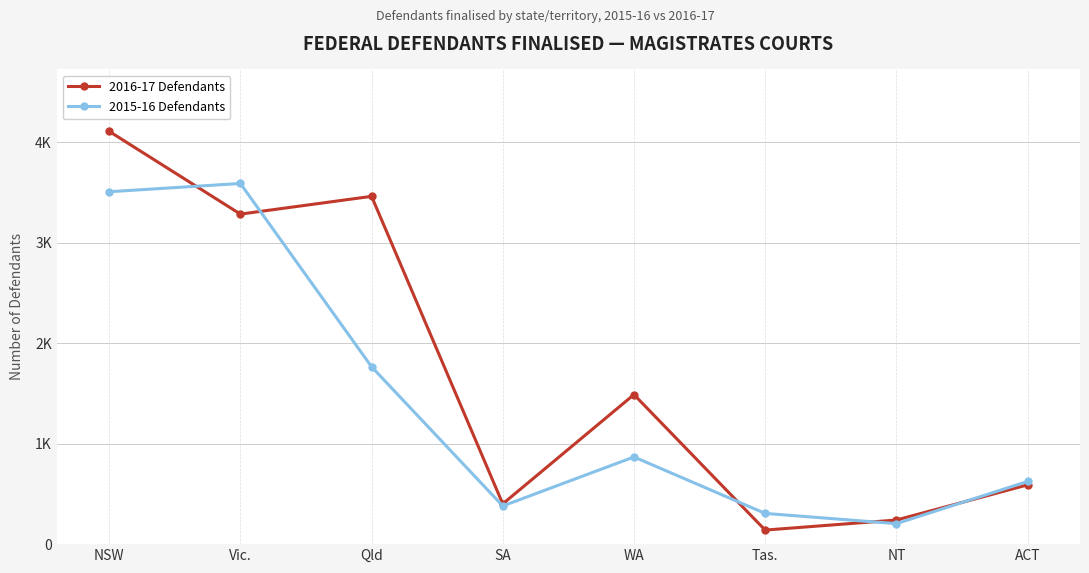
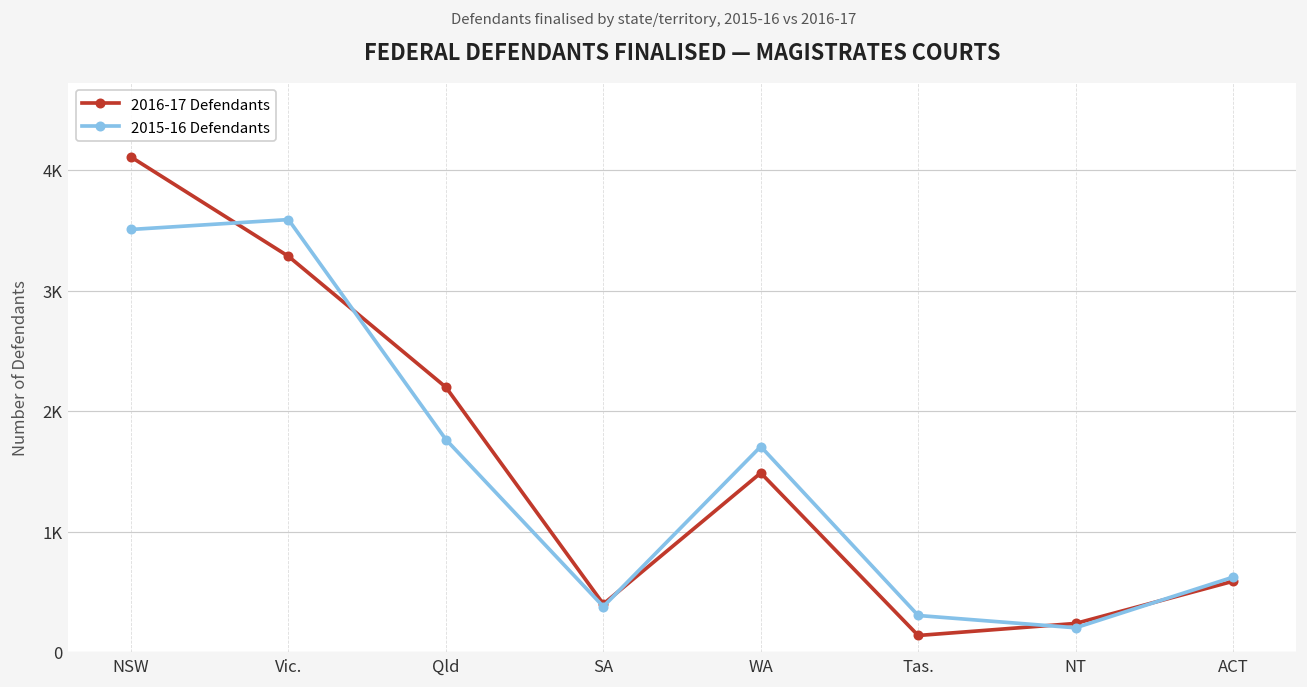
2016-17 Defendants, Qld: 3460 -> 2200
2015-16 Defendants, WA: 870 -> 1710
